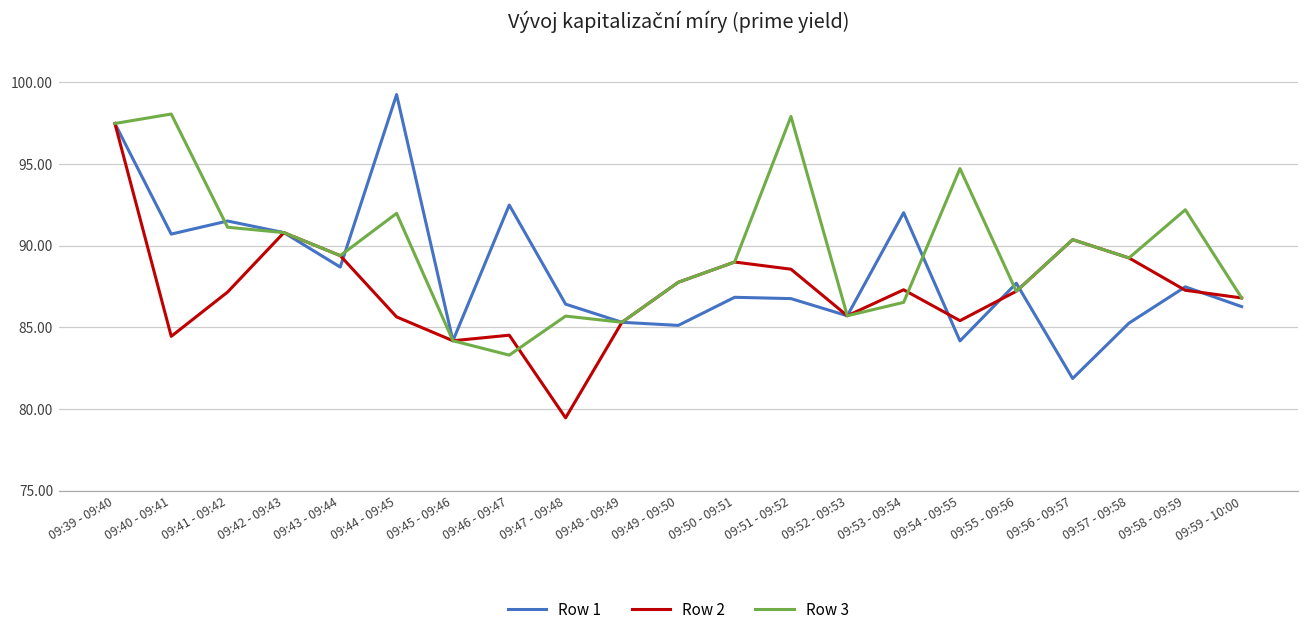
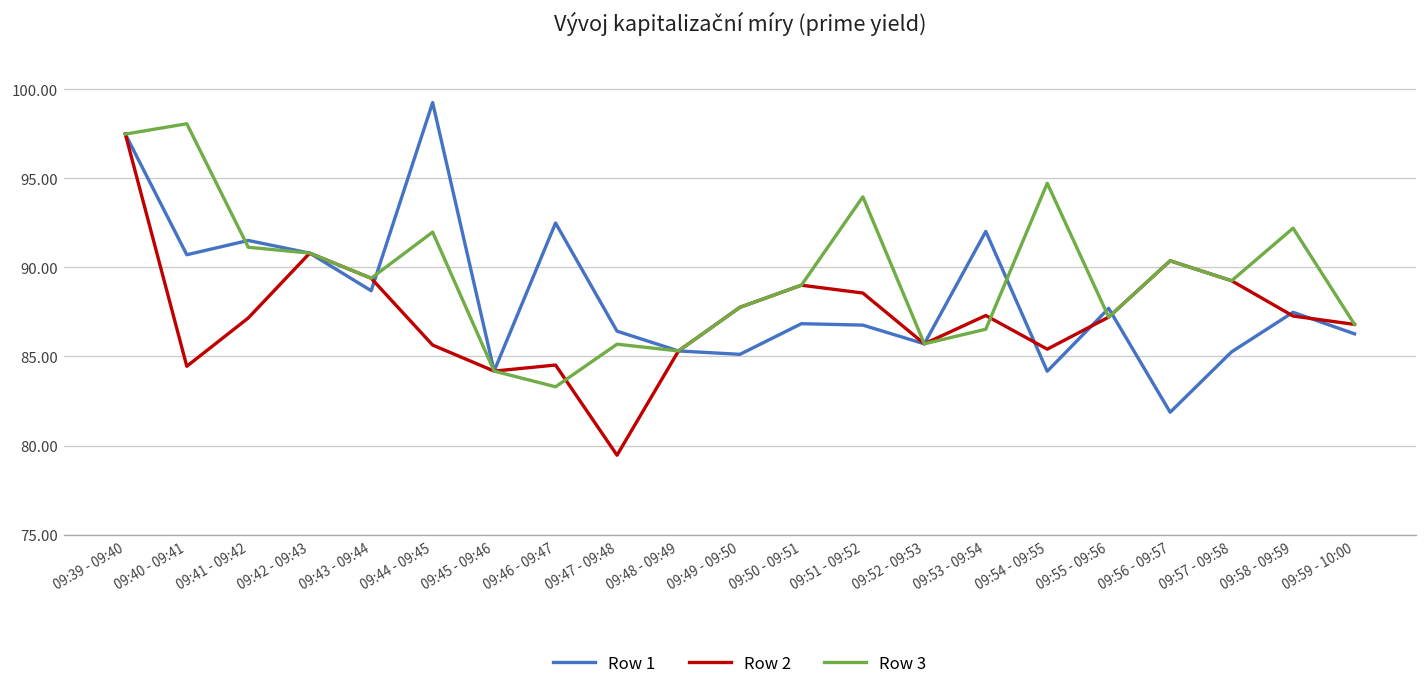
Row 3, 09:51 - 09:52: 97.9 -> 94.0
